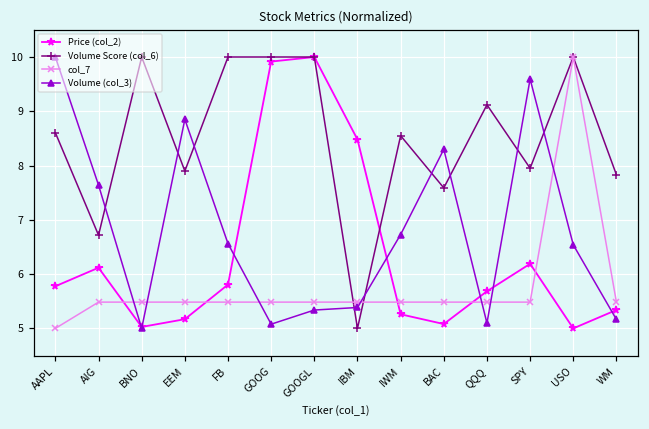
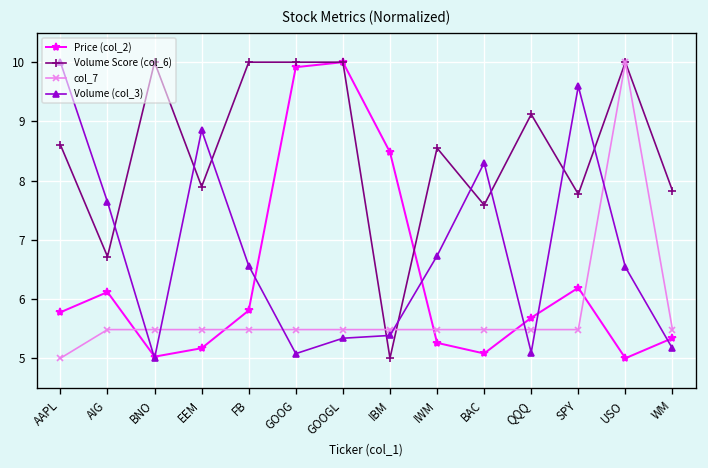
Volume Score (col_6), SPY: 8.0 -> 7.8
